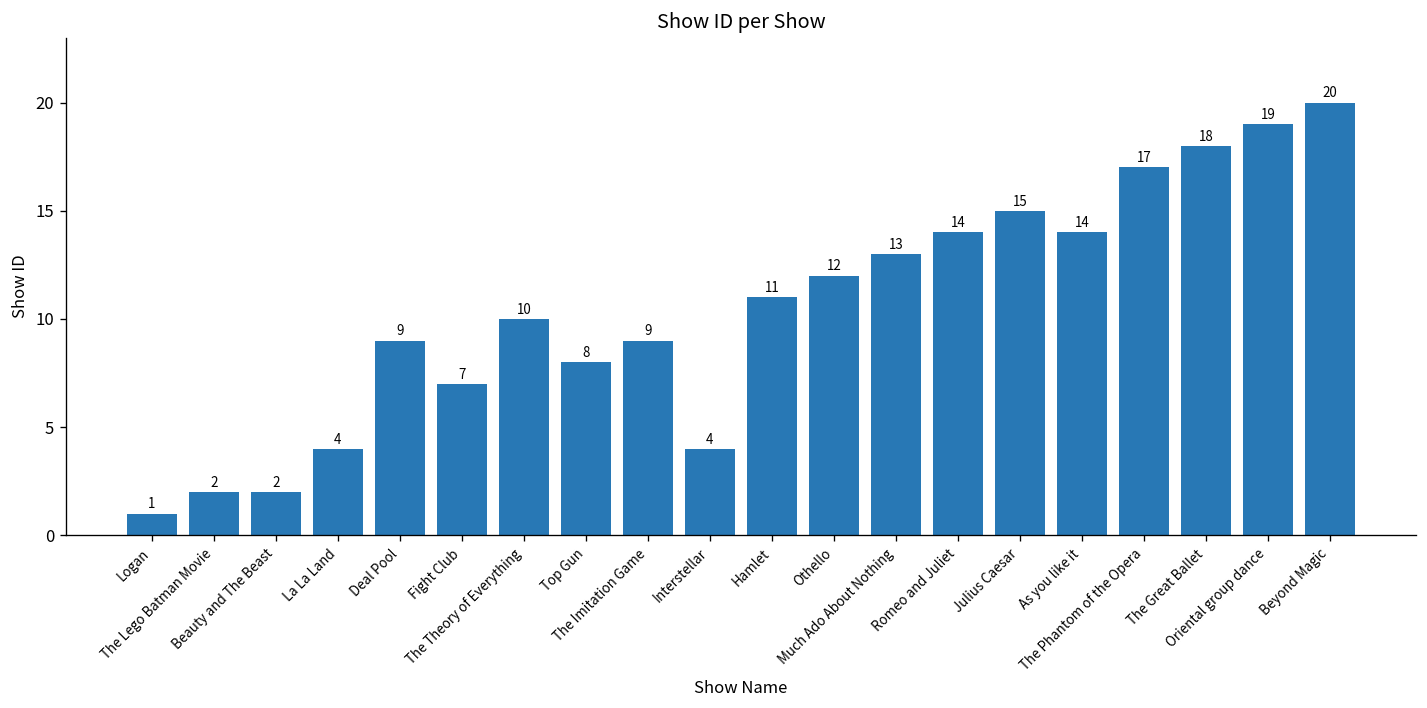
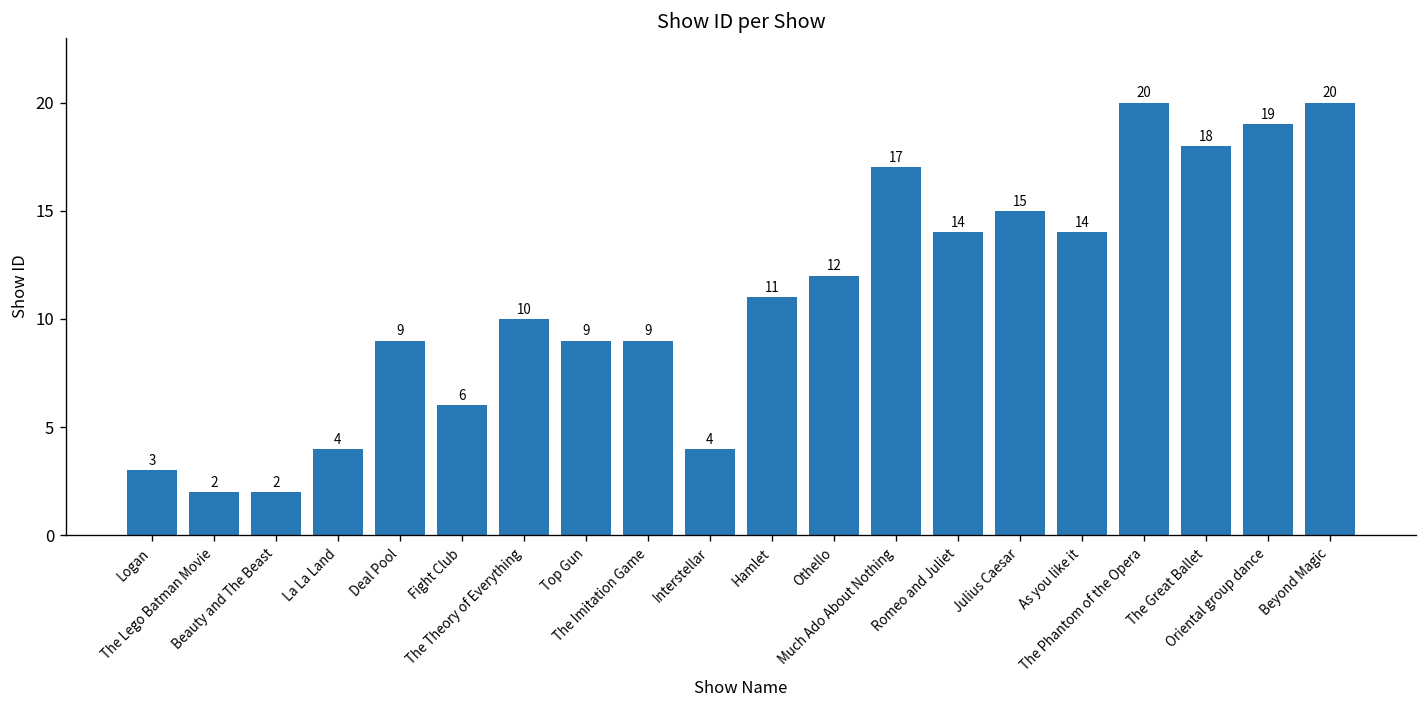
Logan: 1 -> 3
Fight Club: 7 -> 6
Top Gun: 8 -> 9
Much Ado About Nothing: 13 -> 17
The Phantom of the Opera: 17 -> 20
